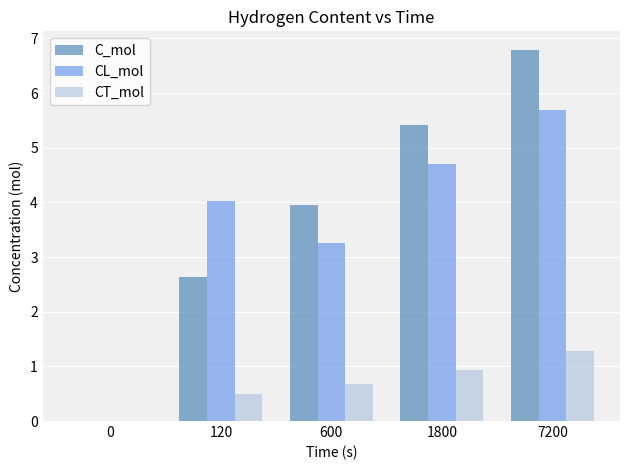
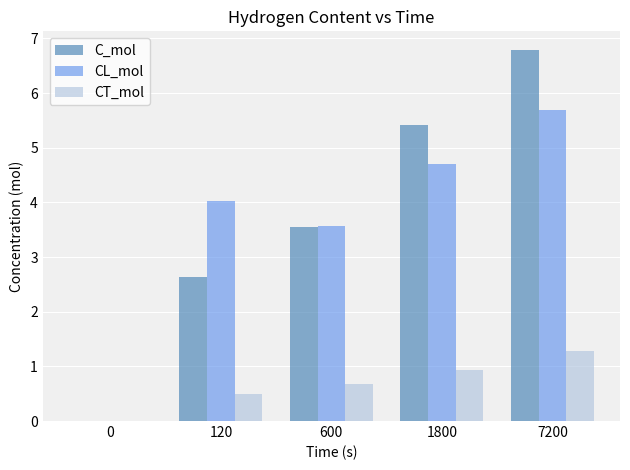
C_mol, 600: 3.9 -> 3.5
CL_mol, 600: 3.3 -> 3.6
